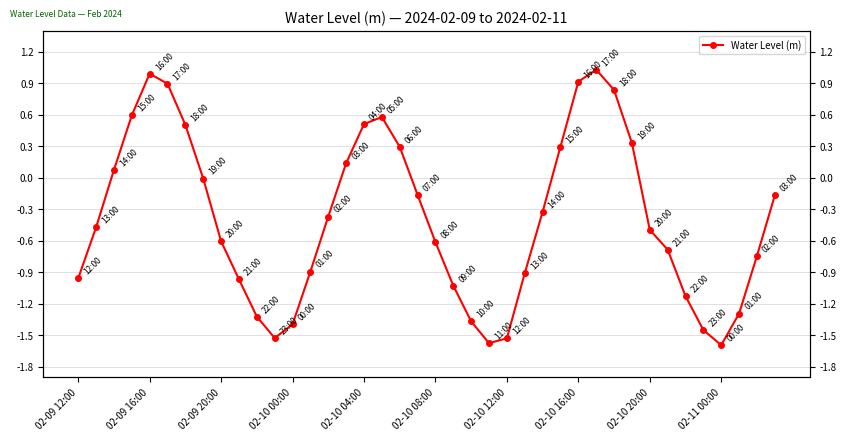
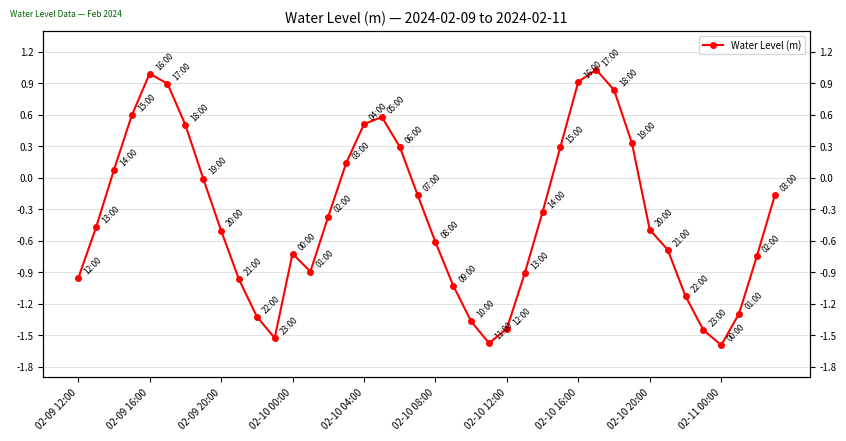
02-09 20:00: -0.60 -> -0.50
02-10 00:00: -1.40 -> -0.72
02-10 12:00: -1.53 -> -1.44
